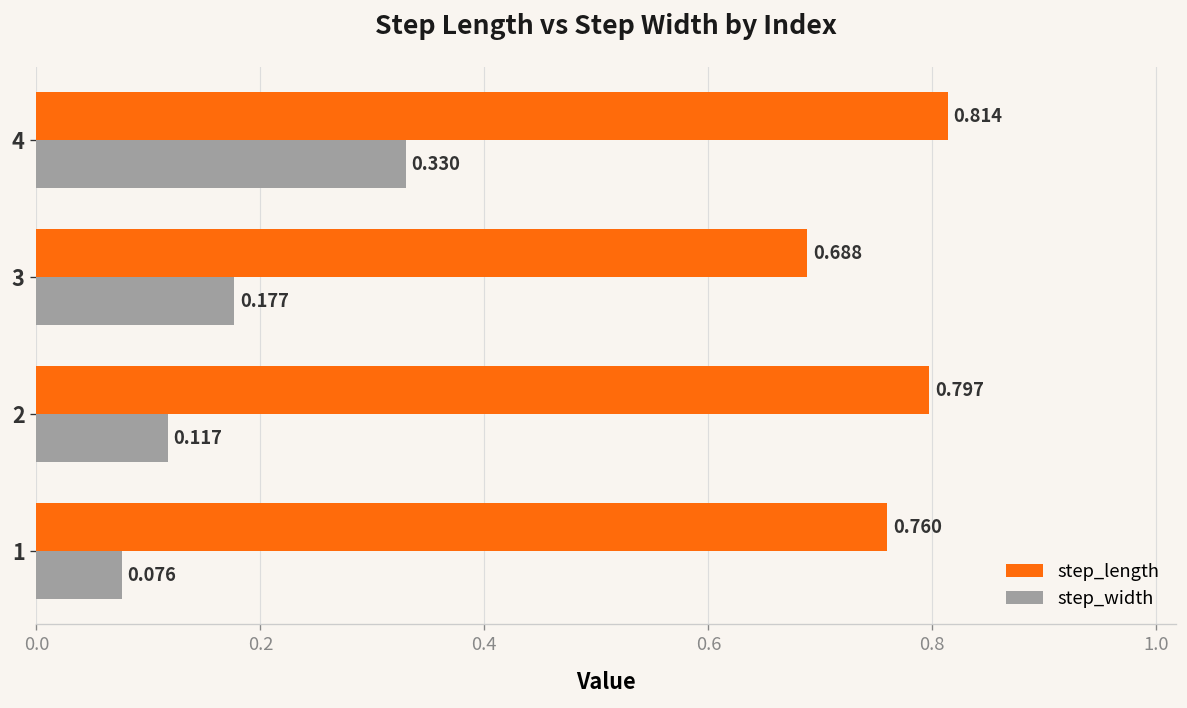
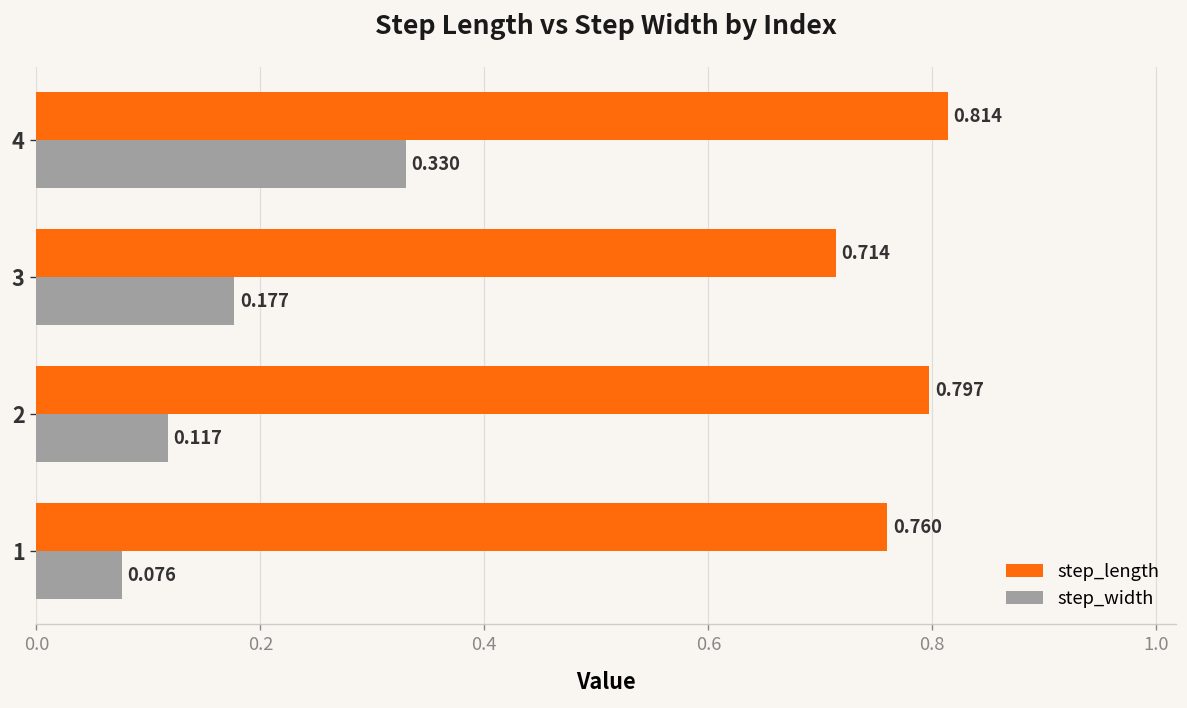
step_length, 3: 0.688 -> 0.714
